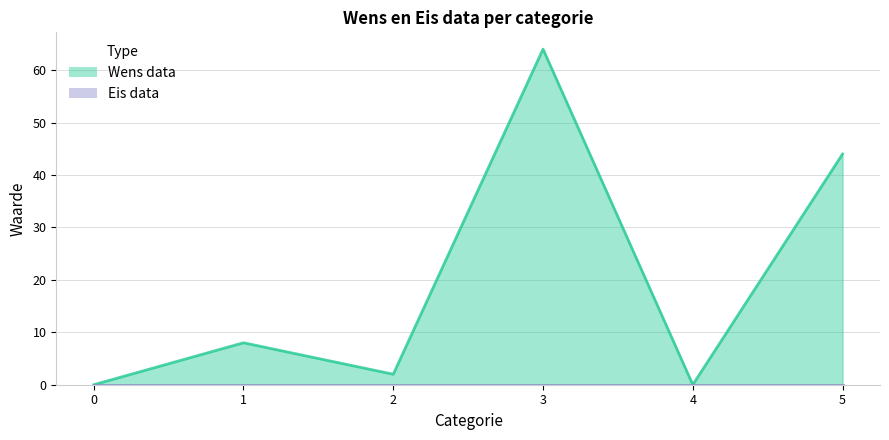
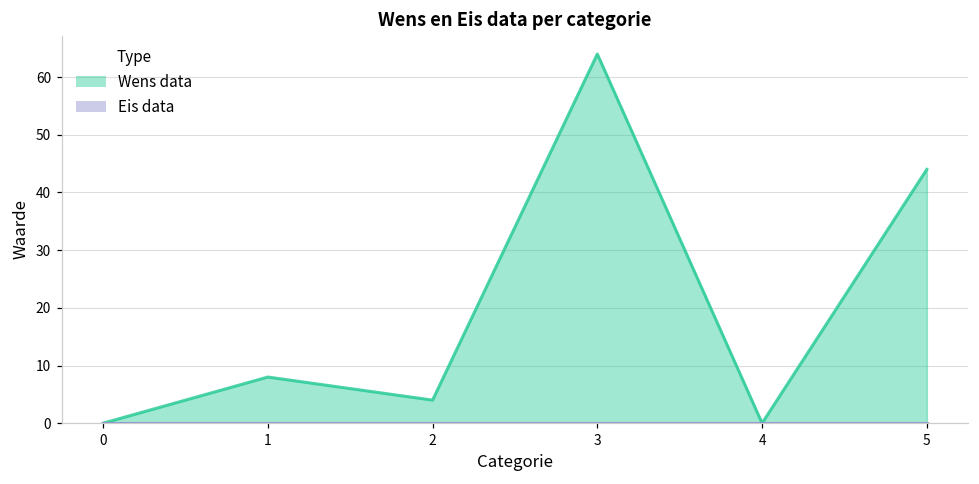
Wens data, 2: 2 -> 4
